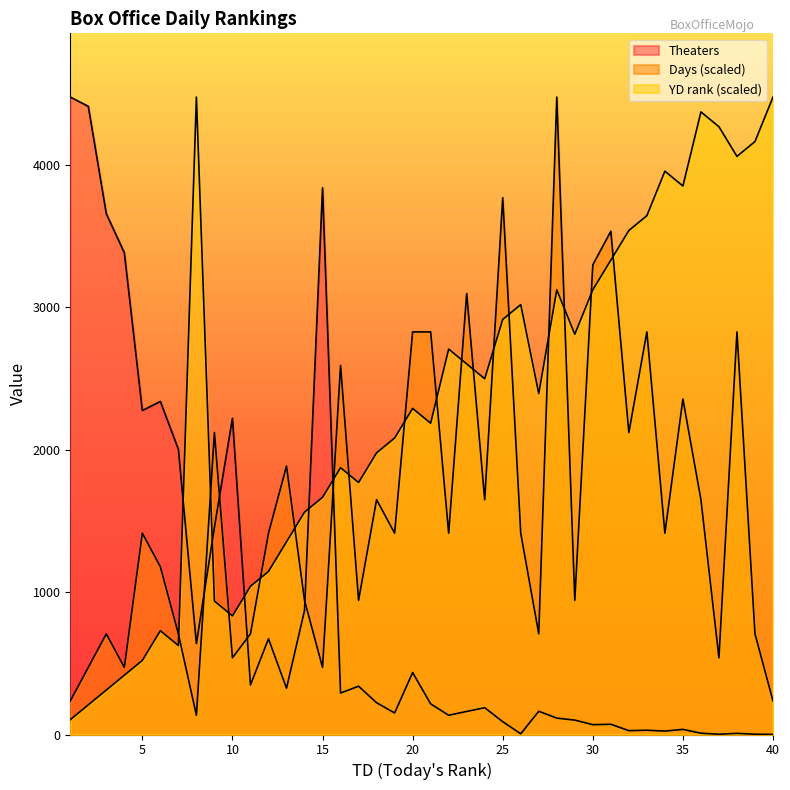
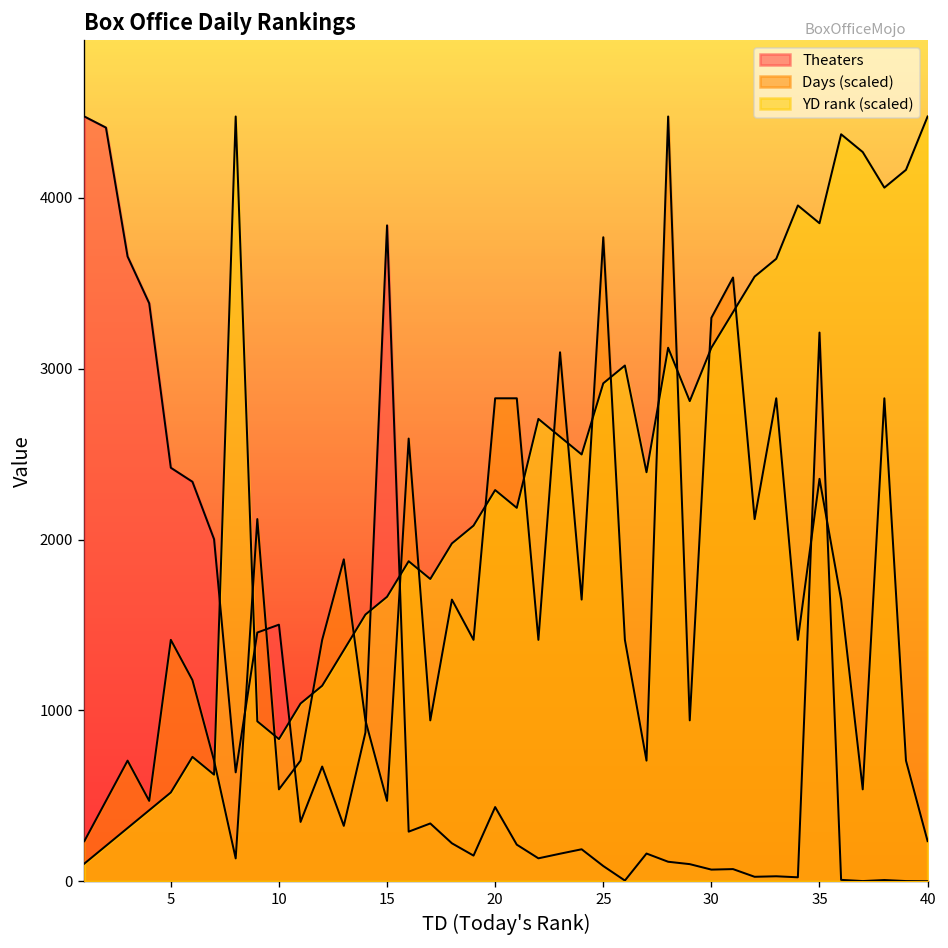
Theaters, 5: 2270 -> 2420
Theaters, 10: 2220 -> 1500
Theaters, 35: 40 -> 3210
